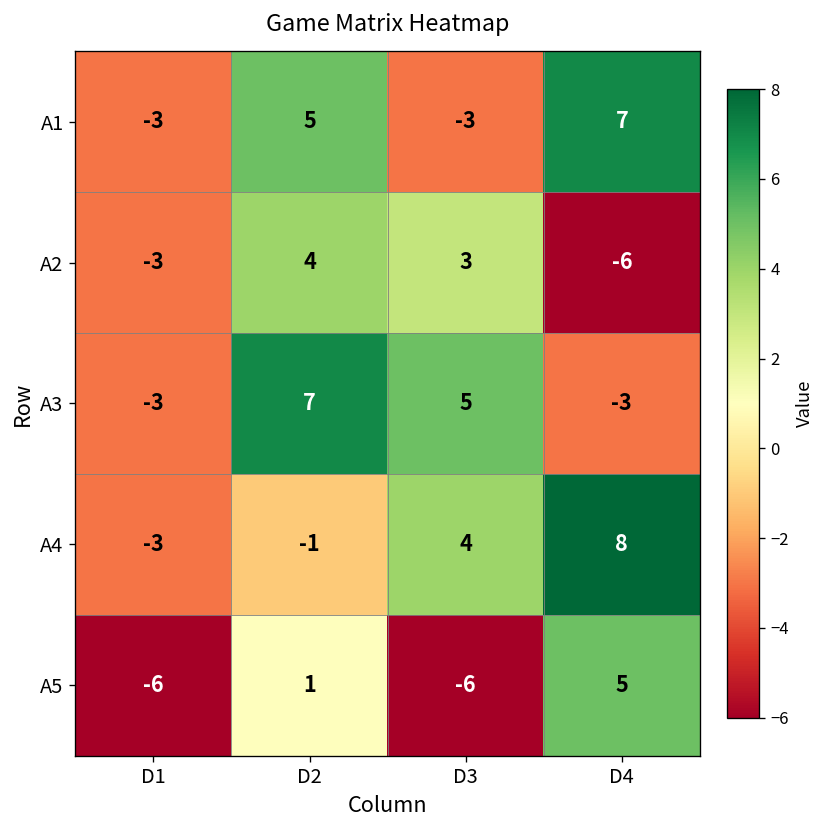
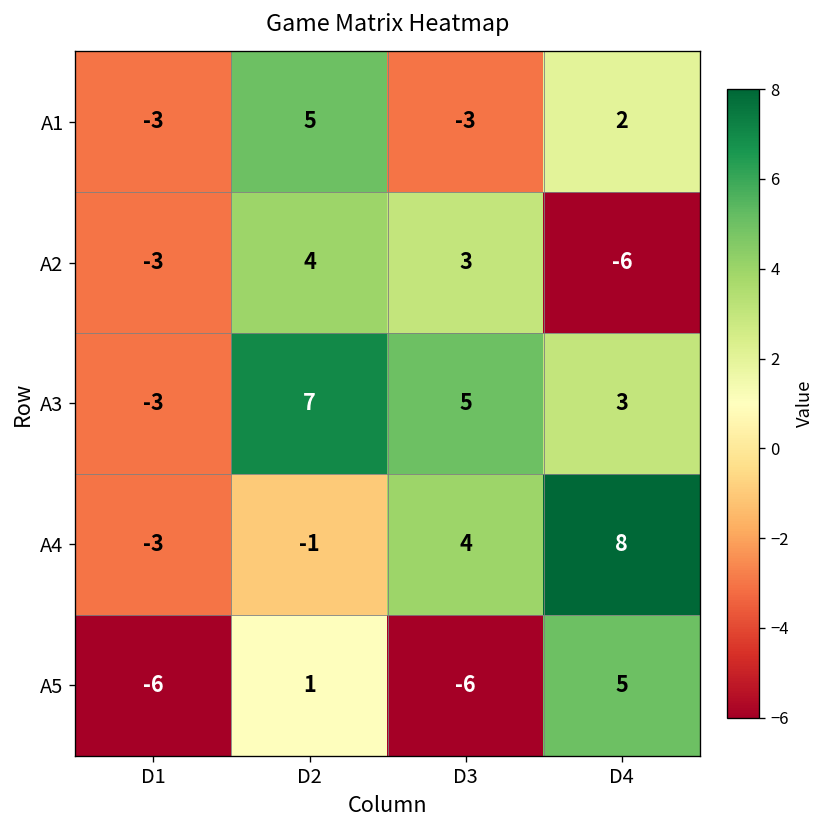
A1, D4: 7 -> 2
A3, D4: -3 -> 3
